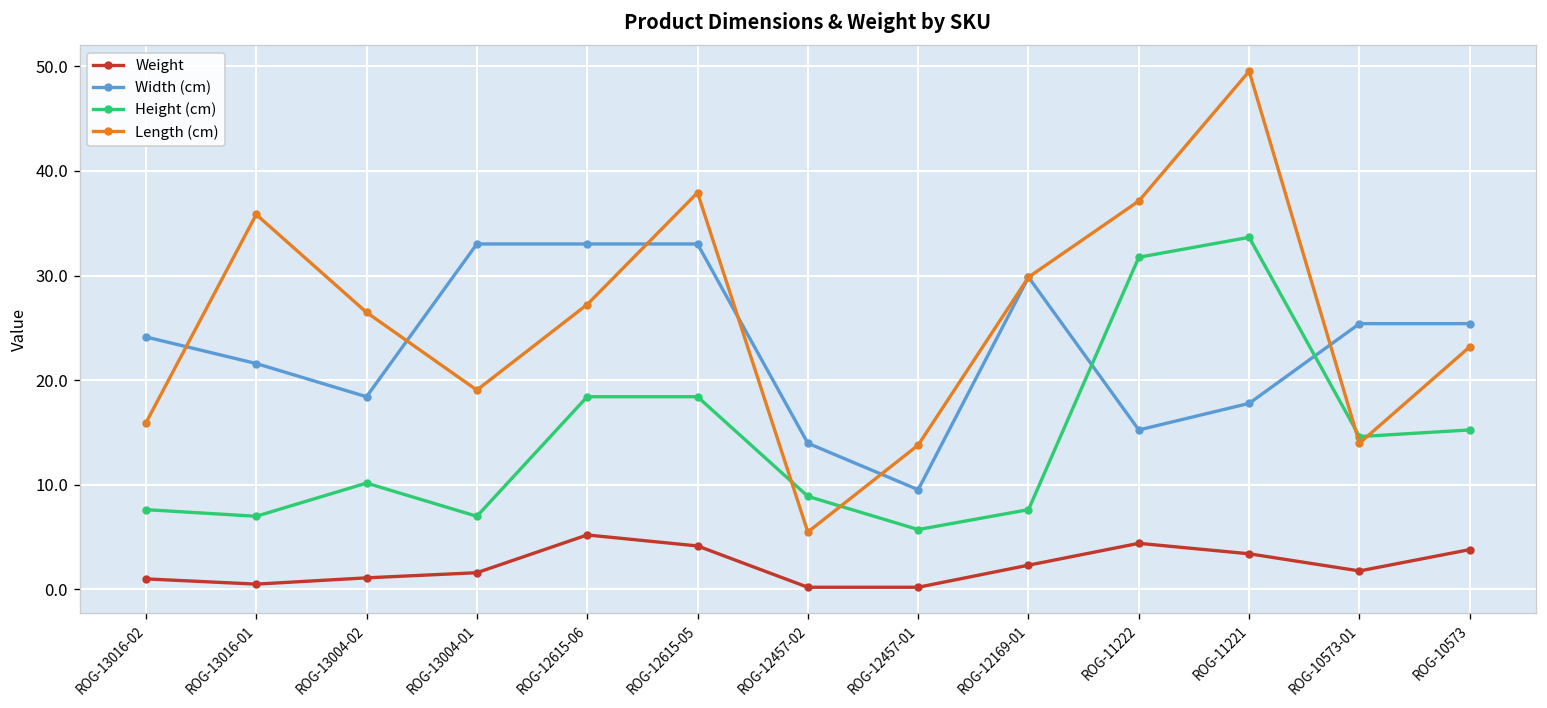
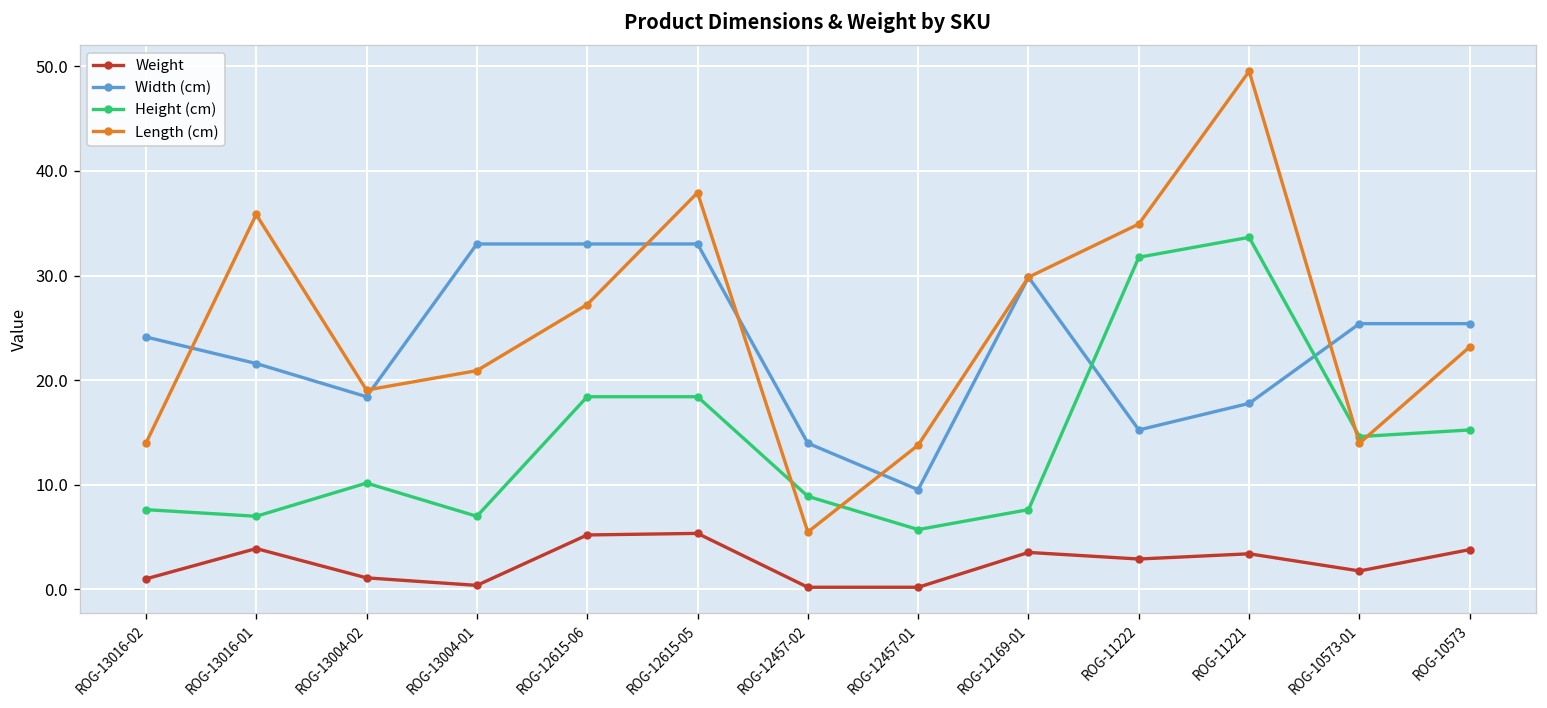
Length (cm), ROG-13016-02: 16 -> 14
Weight, ROG-13016-01: 1 -> 4
Length (cm), ROG-13004-02: 26 -> 19
Weight, ROG-13004-01: 2 -> 0
Length (cm), ROG-13004-01: 19 -> 21
Weight, ROG-12615-05: 4 -> 5
Weight, ROG-12169-01: 2 -> 4
Weight, ROG-11222: 4 -> 3
Length (cm), ROG-11222: 37 -> 35
